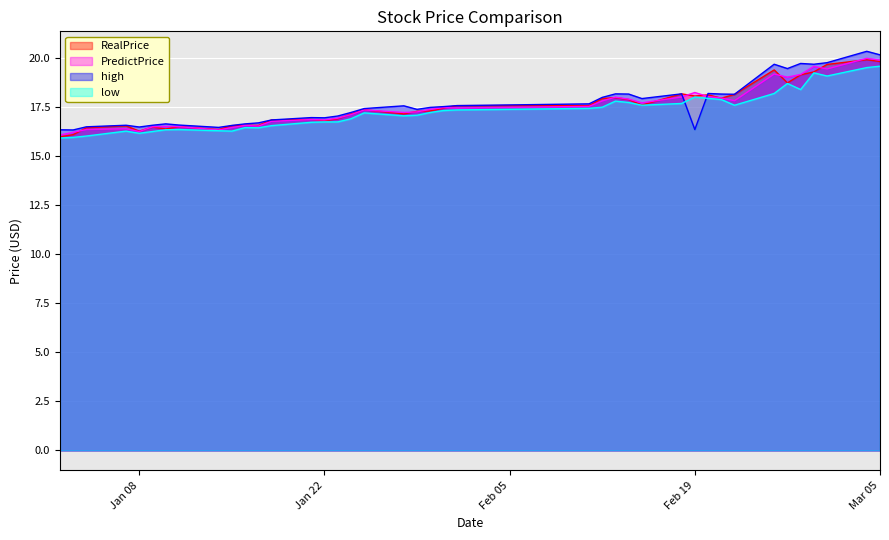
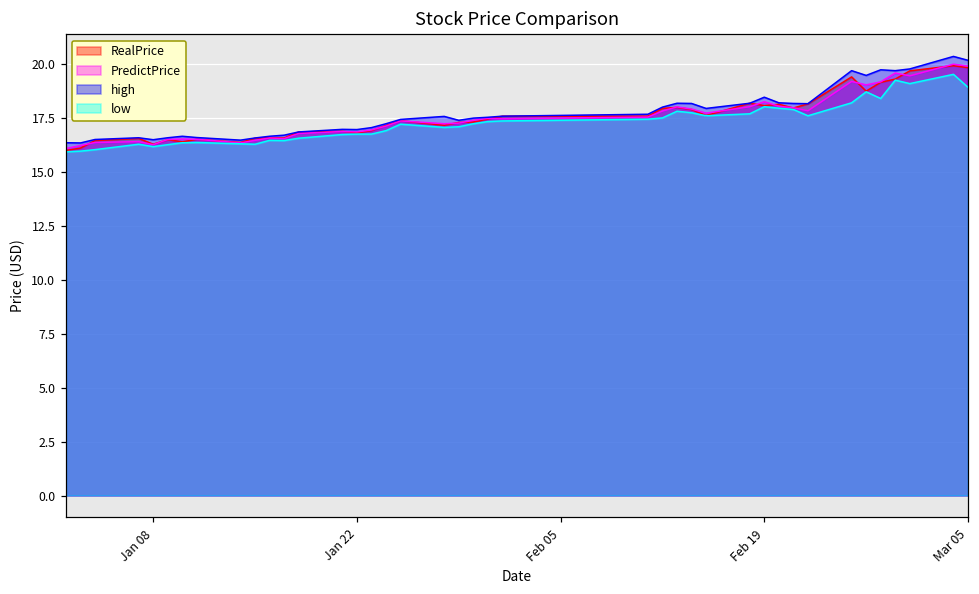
high, Feb 19: 16.4 -> 18.5
low, Mar 05: 19.6 -> 18.9
